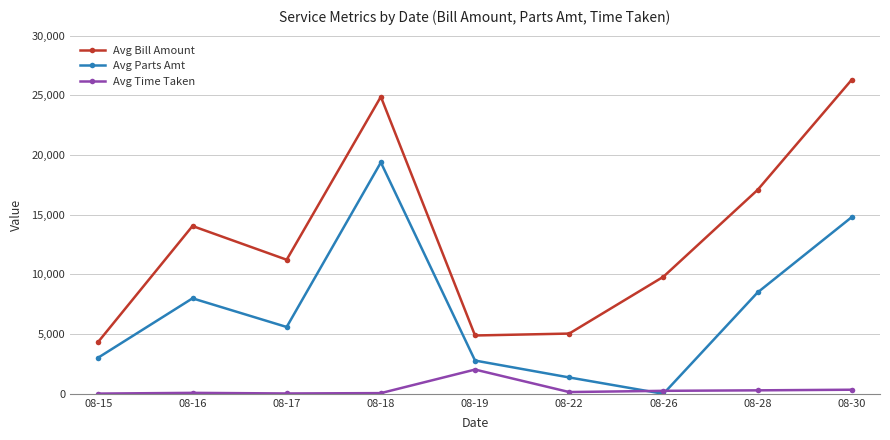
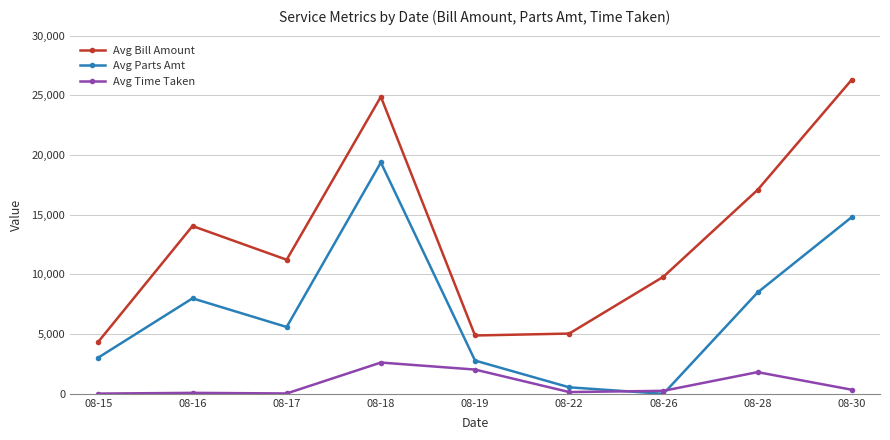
Avg Time Taken, 08-18: 100 -> 2,600
Avg Parts Amt, 08-22: 1,400 -> 500
Avg Time Taken, 08-28: 300 -> 1,800
